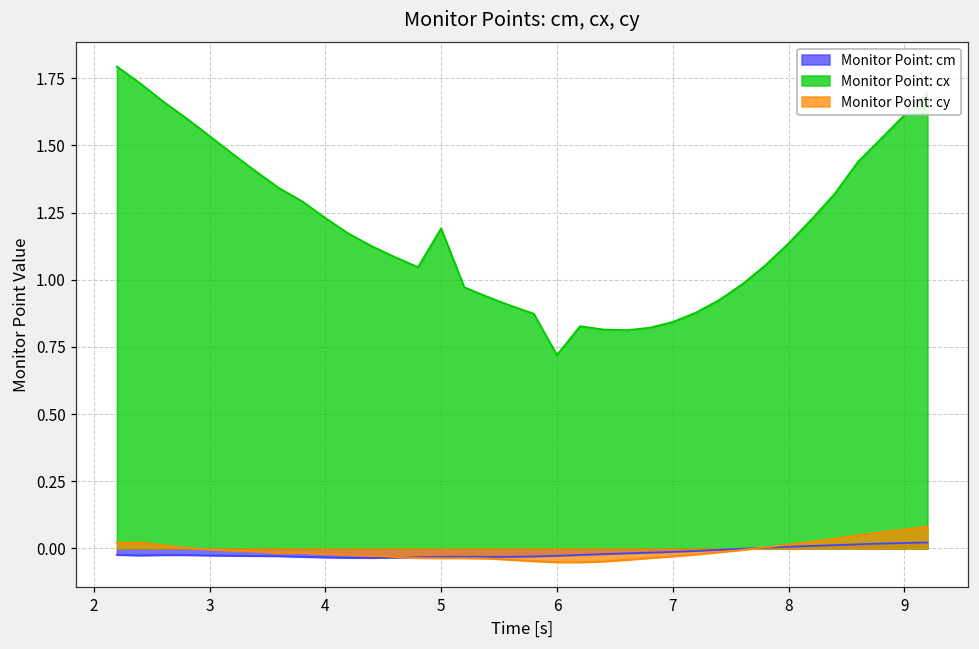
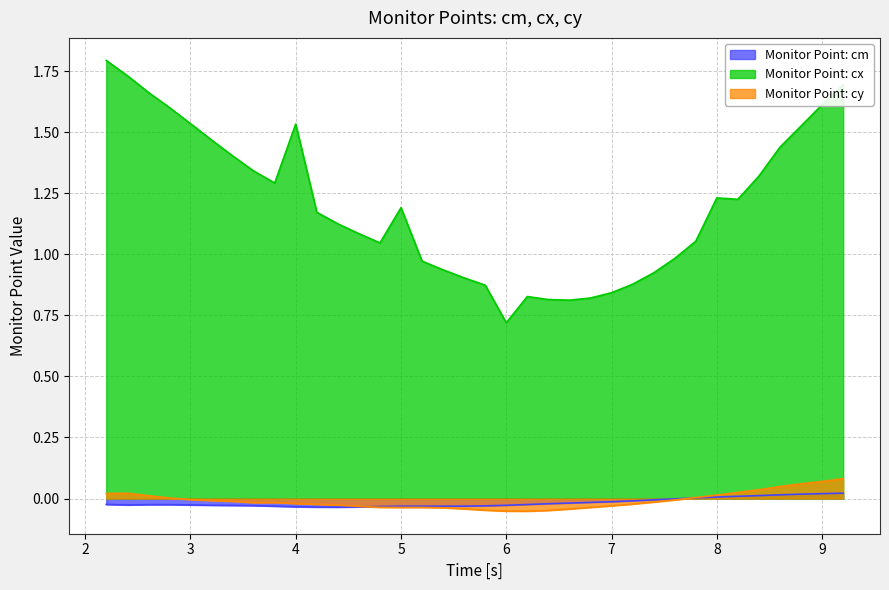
Monitor Point: cx, 4: 1.23 -> 1.53
Monitor Point: cx, 8: 1.14 -> 1.23
